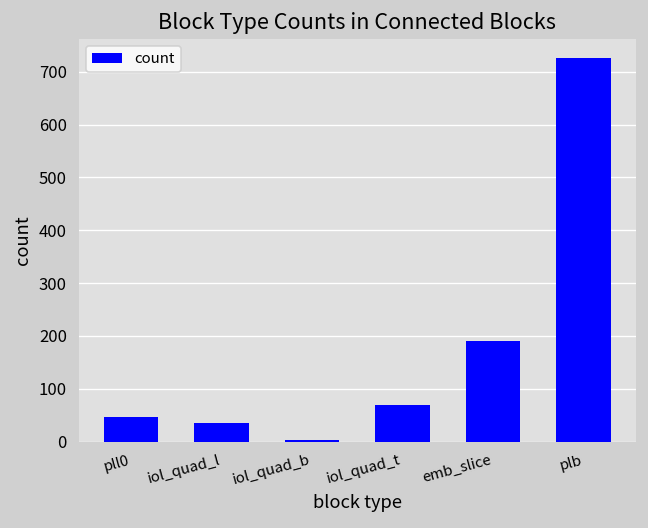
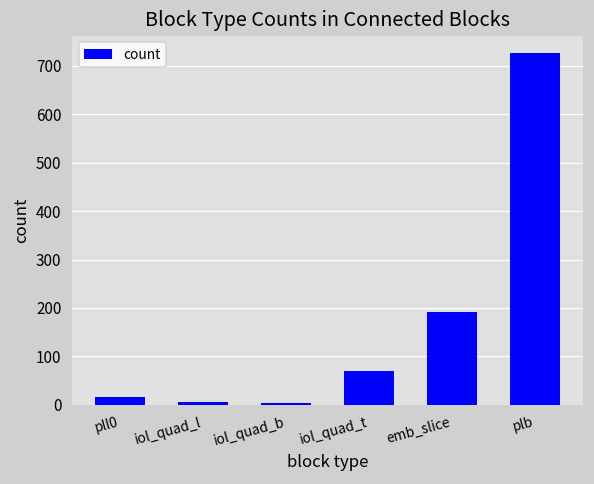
pll0: 50 -> 20
iol_quad_l: 40 -> 10
